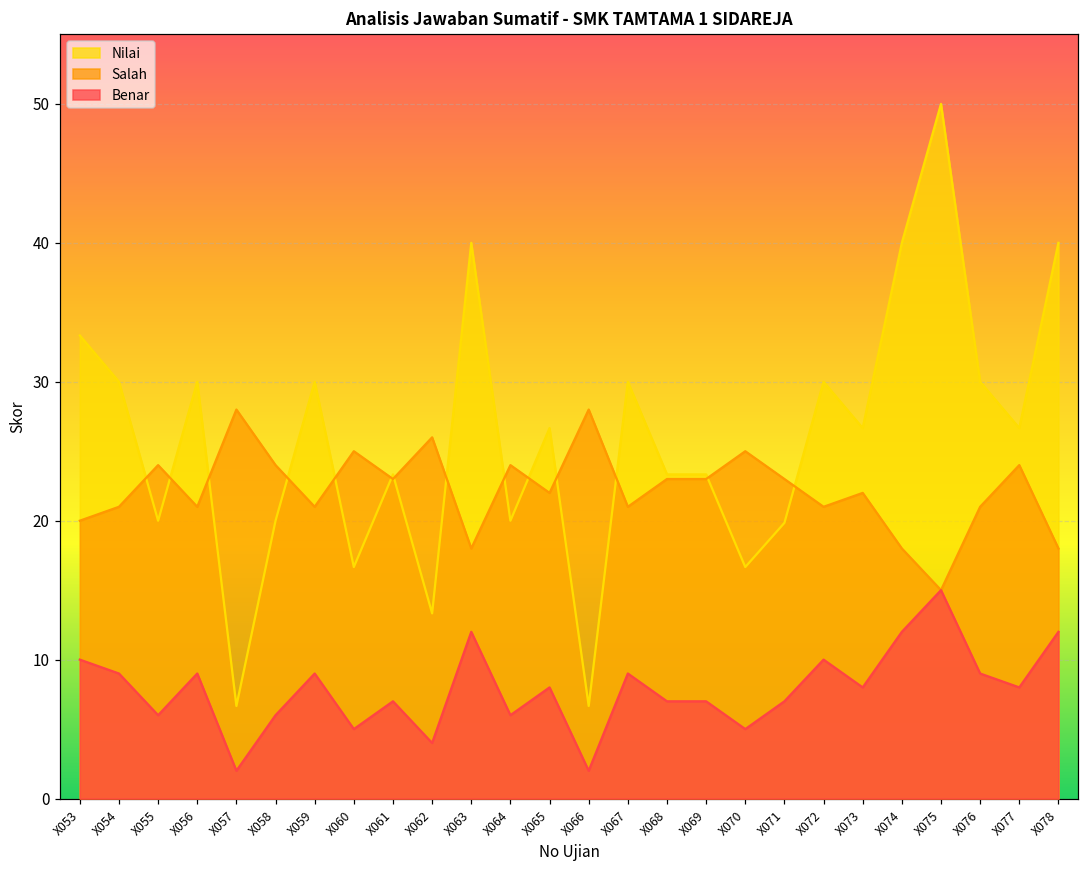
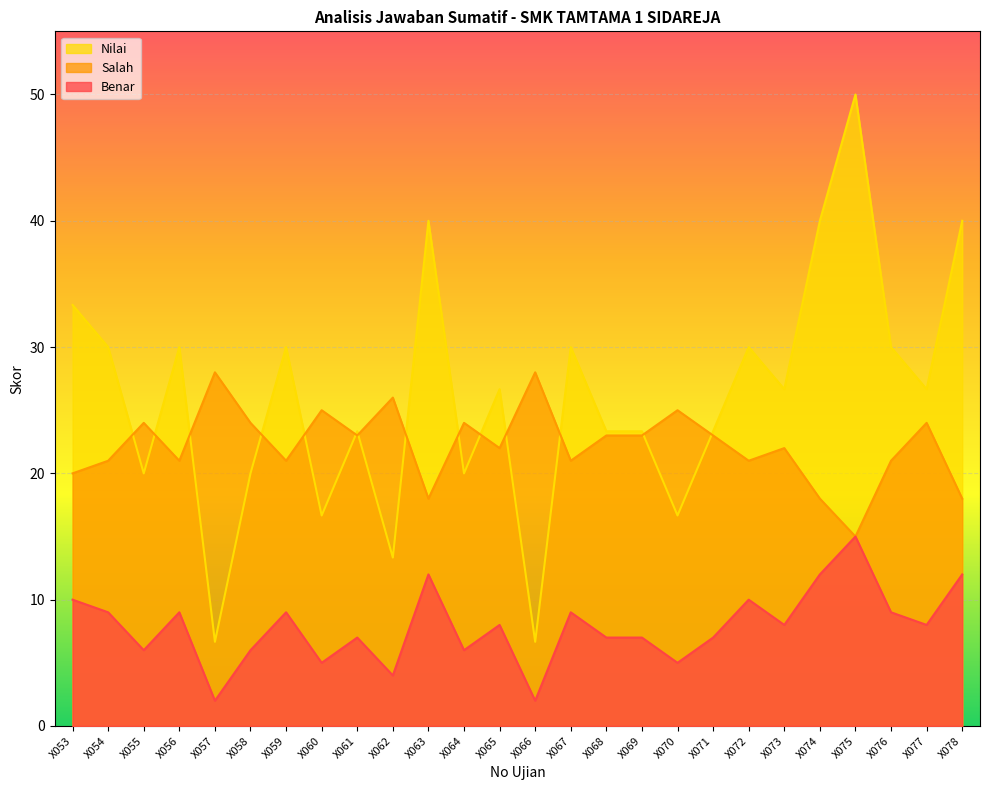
Nilai, X071: 19.8 -> 23.3
